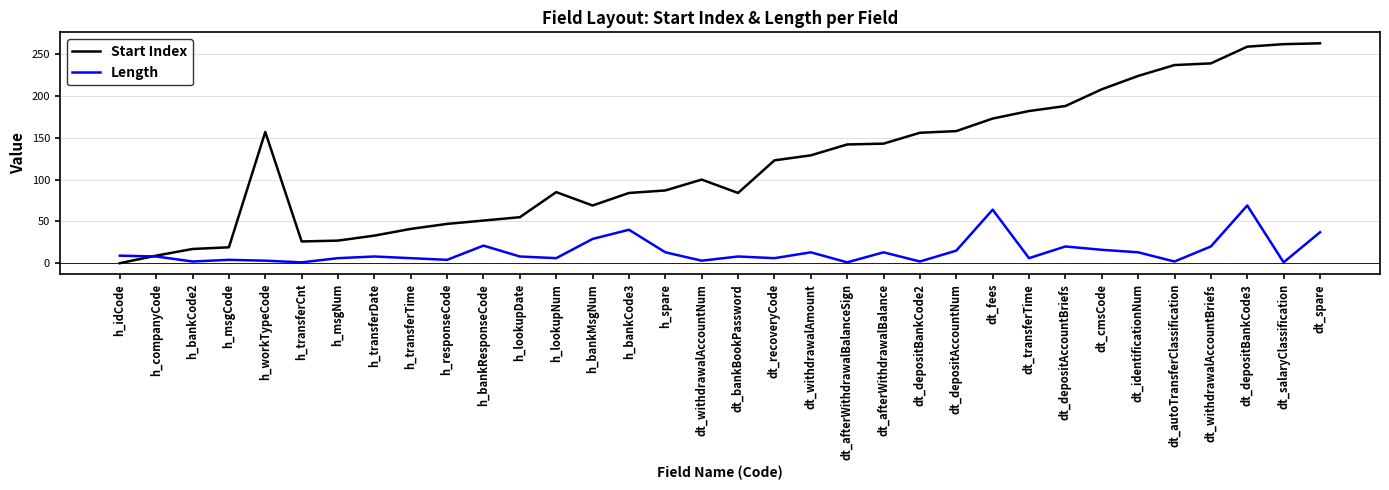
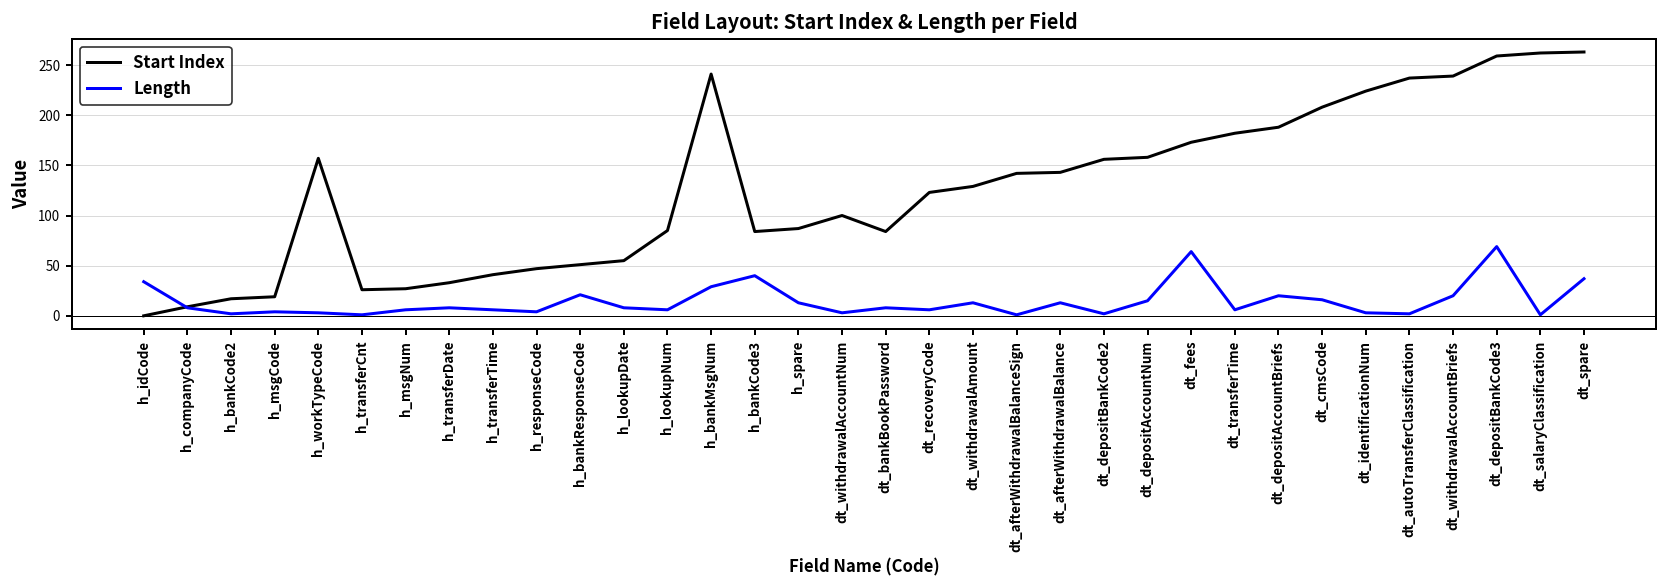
Length, h_idCode: 10 -> 30
Start Index, h_bankMsgNum: 70 -> 240
Length, dt_identificationNum: 10 -> 0
